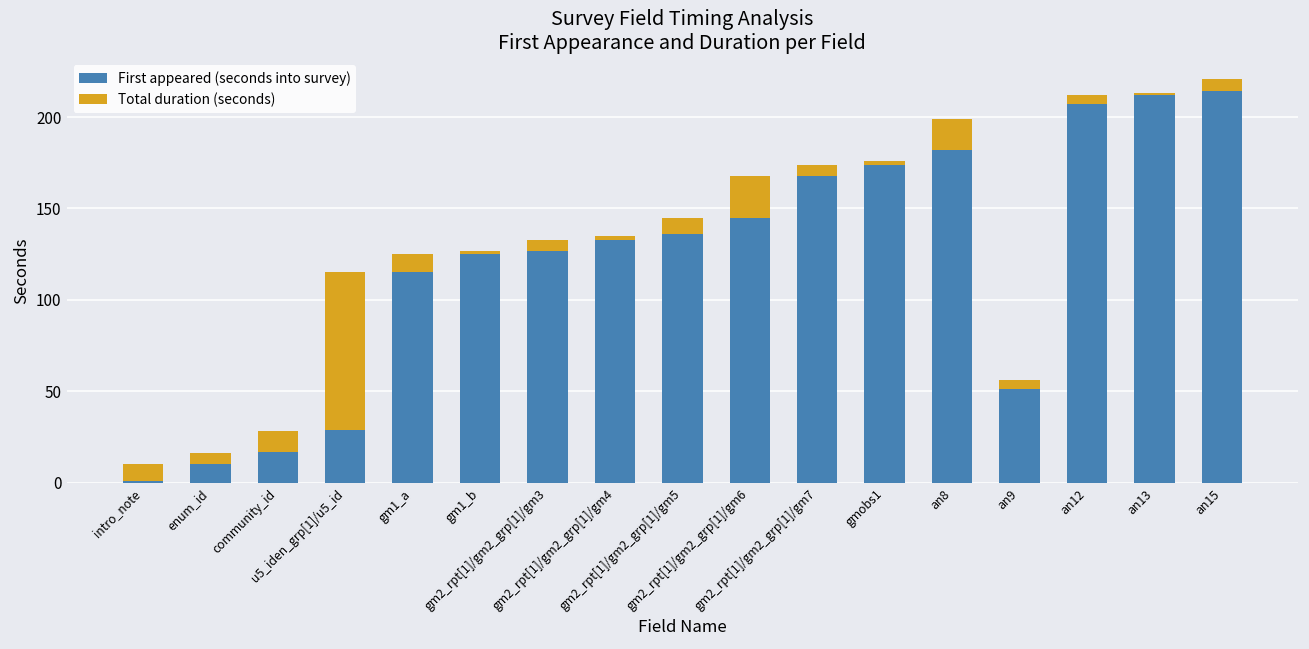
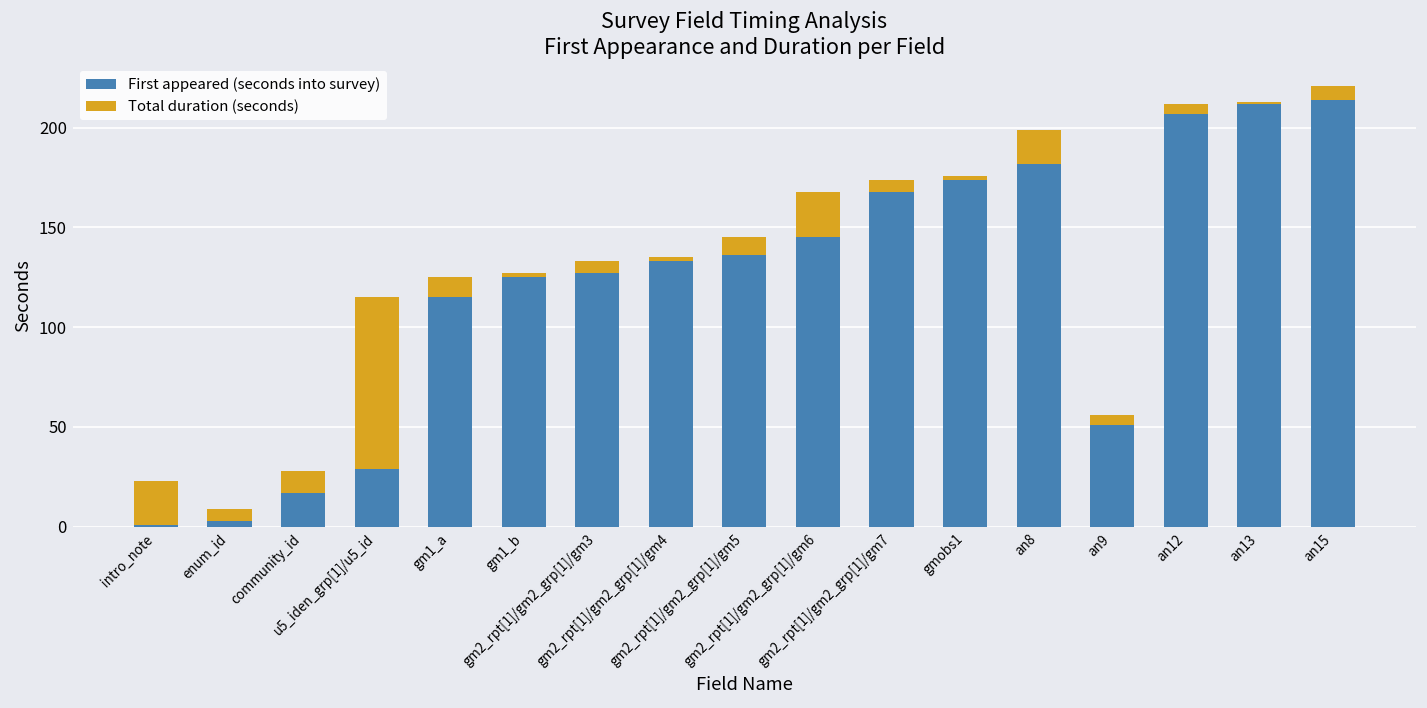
Total duration (seconds), intro_note: 9 -> 22
First appeared (seconds into survey), enum_id: 10 -> 3
